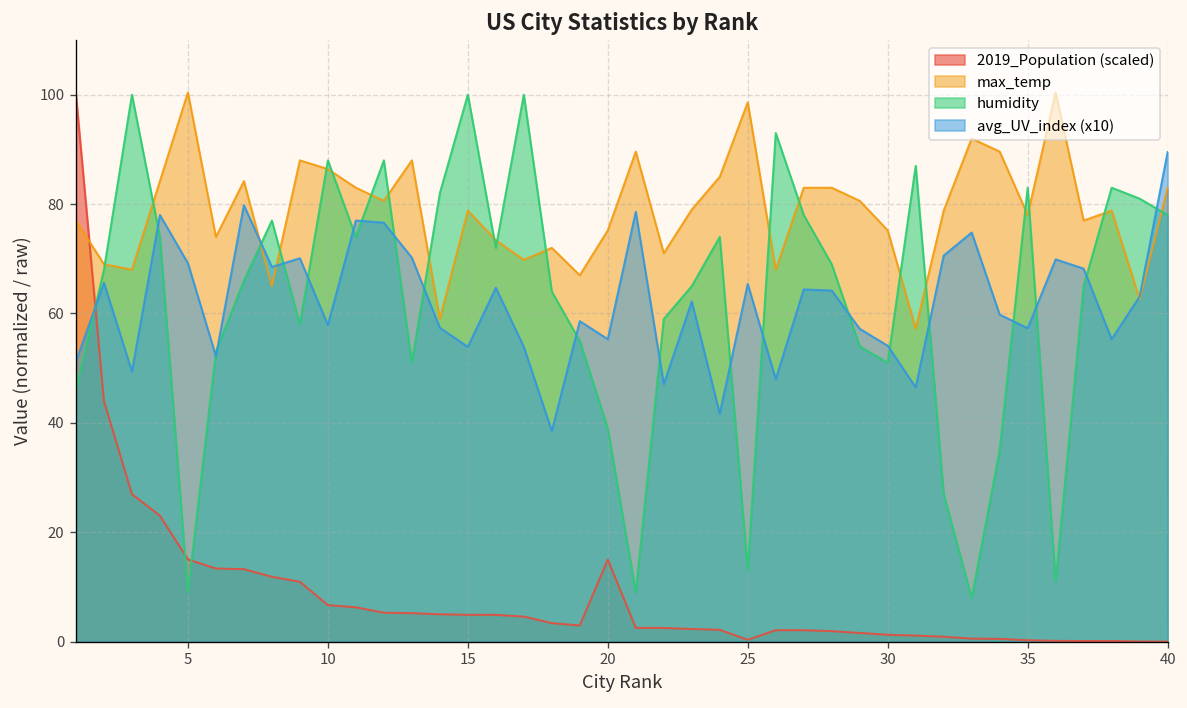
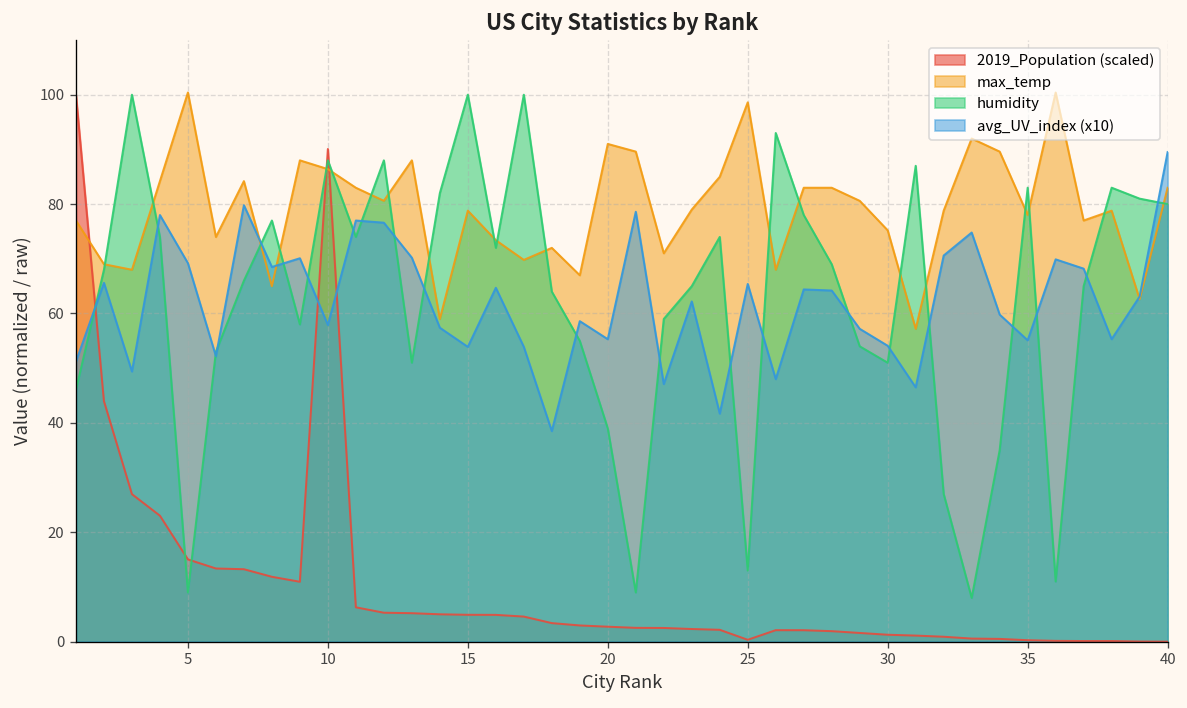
2019_Population (scaled), 10: 7 -> 90
2019_Population (scaled), 20: 15 -> 3
max_temp, 20: 75 -> 91
avg_UV_index (x10), 35: 57 -> 55
humidity, 40: 78 -> 80
